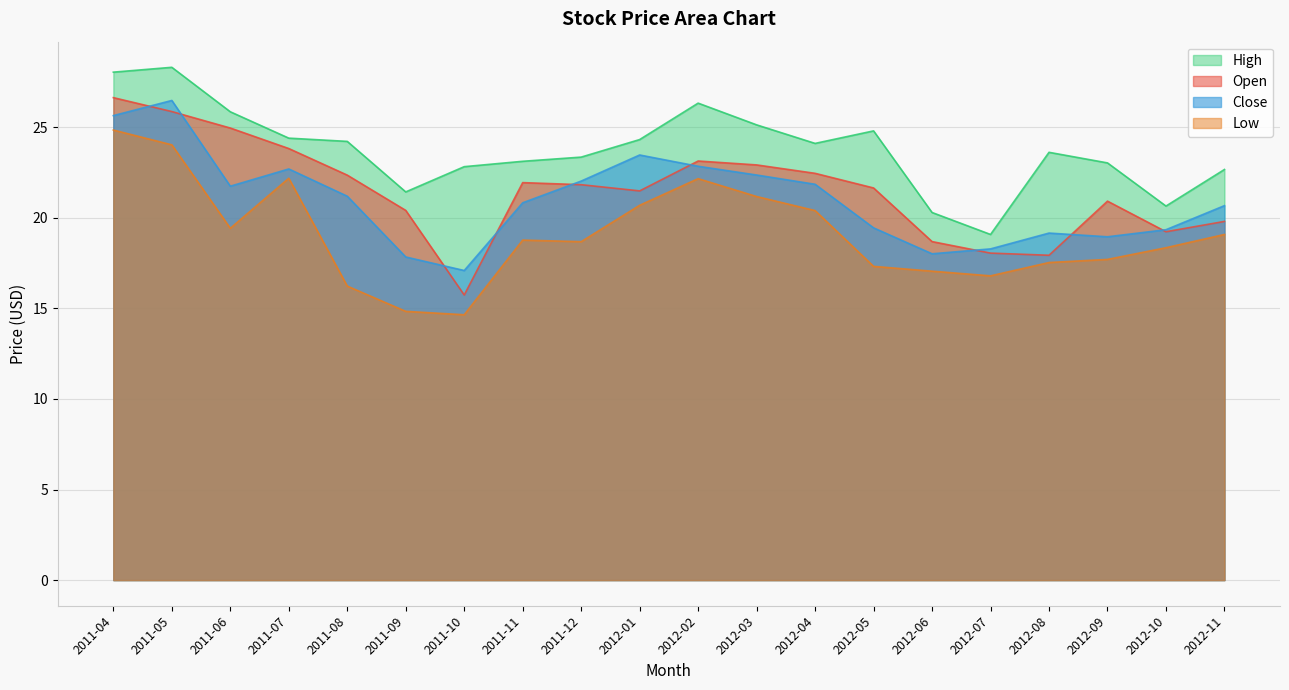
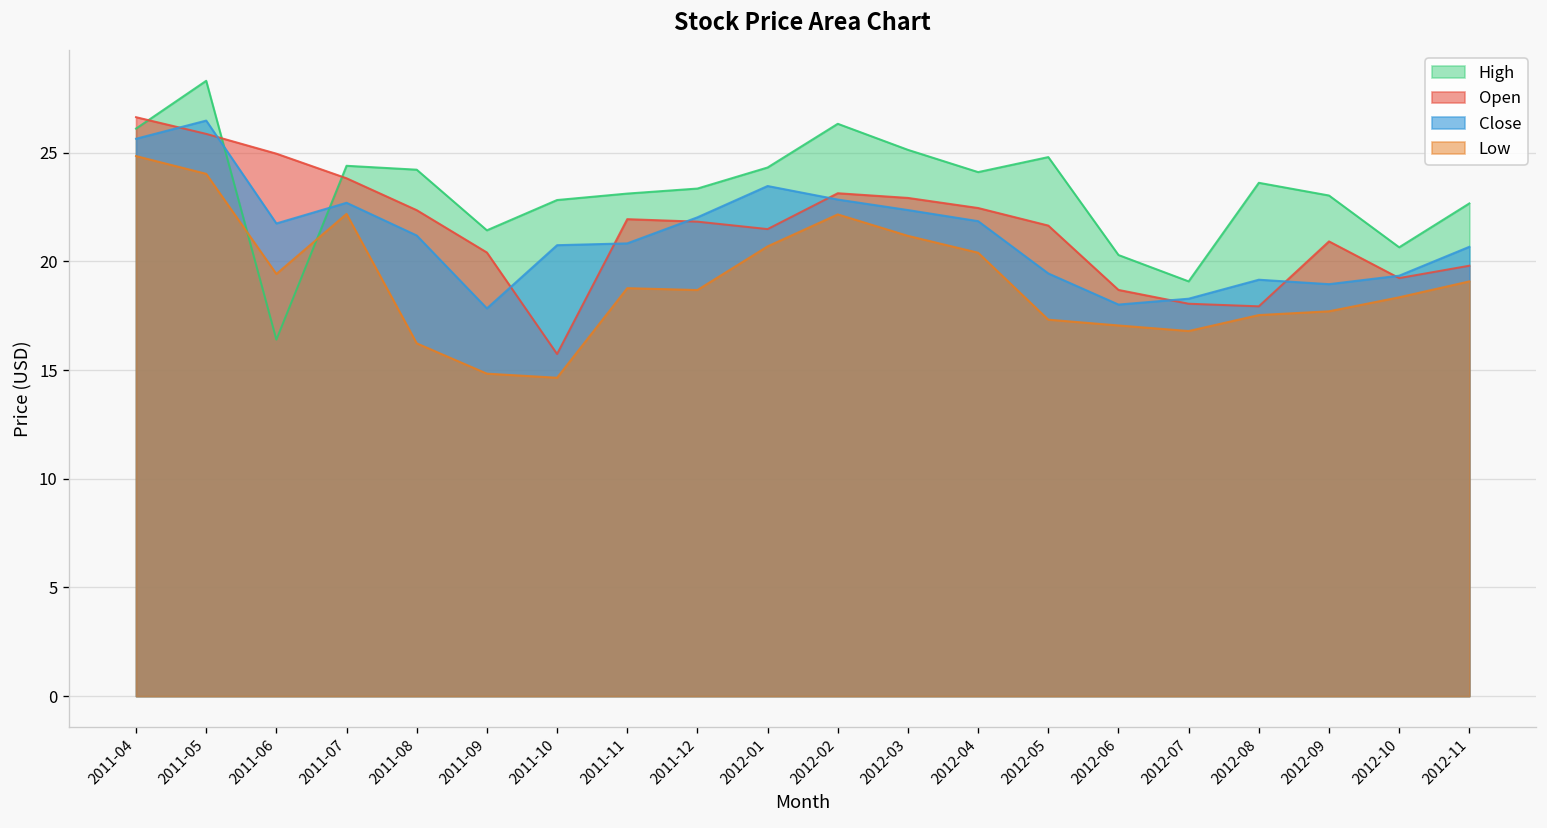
High, 2011-04: 28.0 -> 26.1
High, 2011-06: 25.9 -> 16.4
Close, 2011-10: 17.1 -> 20.7
